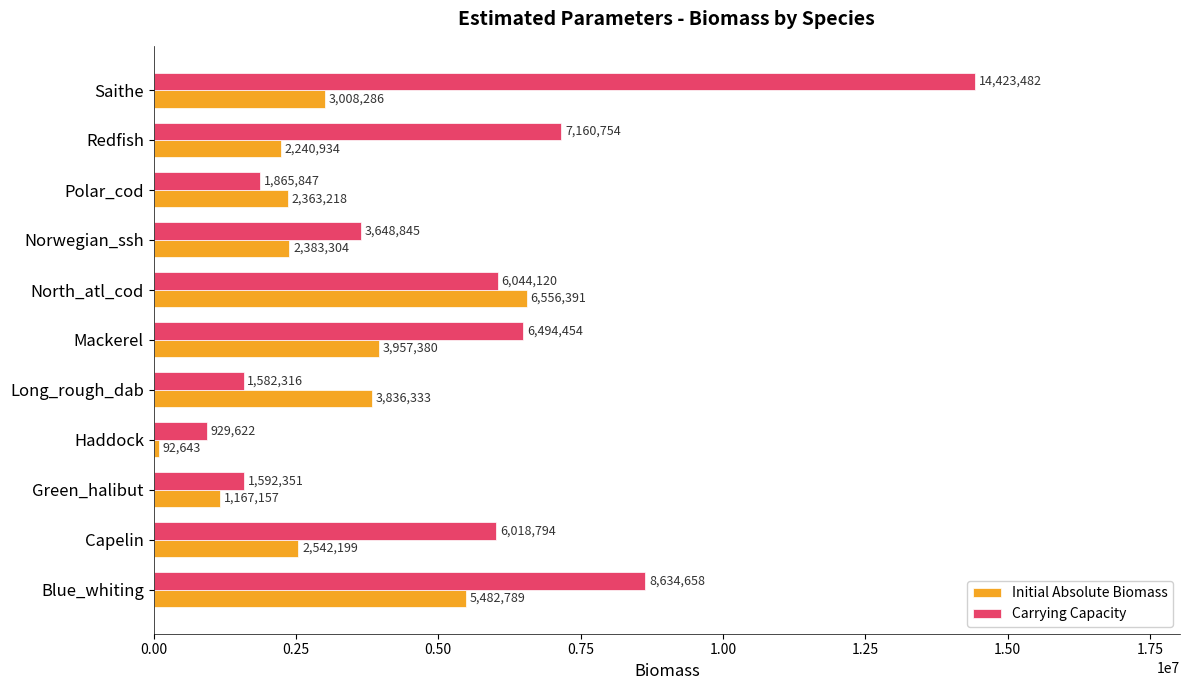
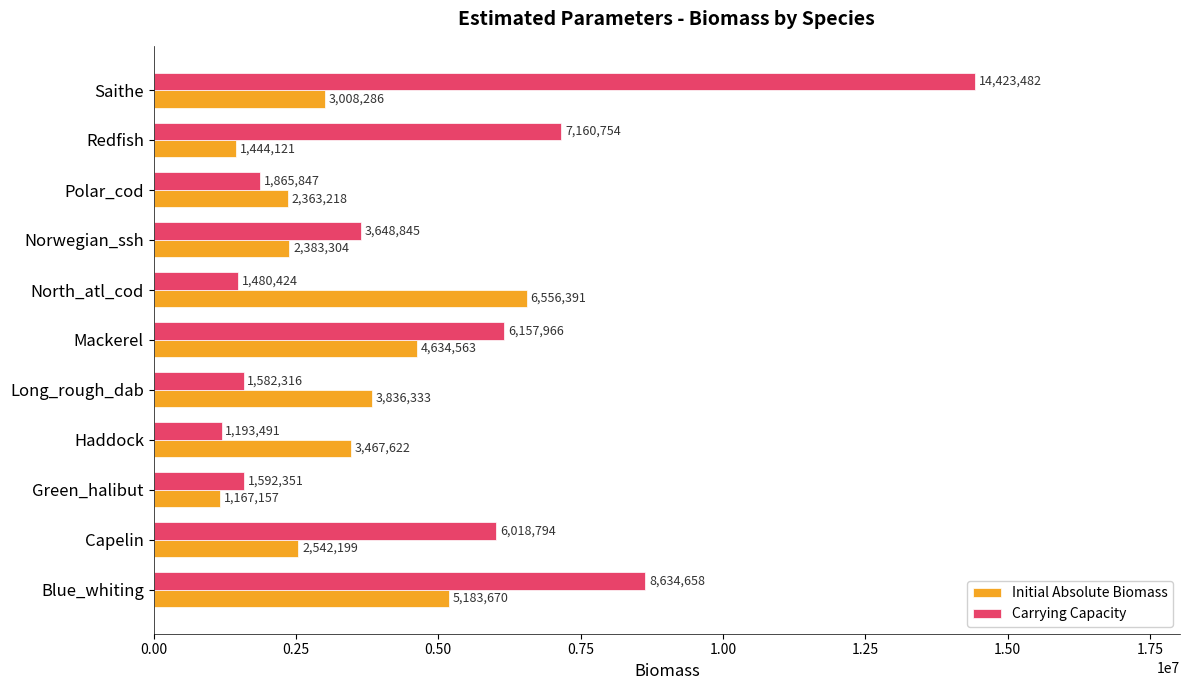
Initial Absolute Biomass, Redfish: 2,240,934 -> 1,444,121
Carrying Capacity, North_atl_cod: 6,044,120 -> 1,480,424
Carrying Capacity, Mackerel: 6,494,454 -> 6,157,966
Initial Absolute Biomass, Mackerel: 3,957,380 -> 4,634,563
Carrying Capacity, Haddock: 929,622 -> 1,193,491
Initial Absolute Biomass, Haddock: 92,643 -> 3,467,622
Initial Absolute Biomass, Blue_whiting: 5,482,789 -> 5,183,670
